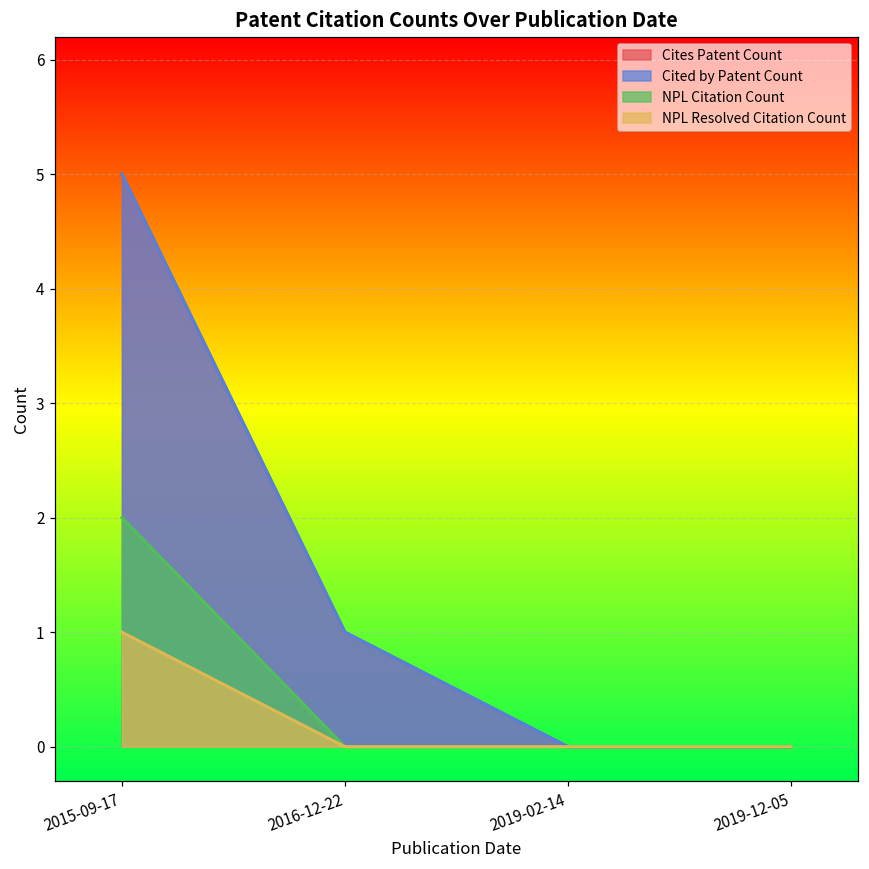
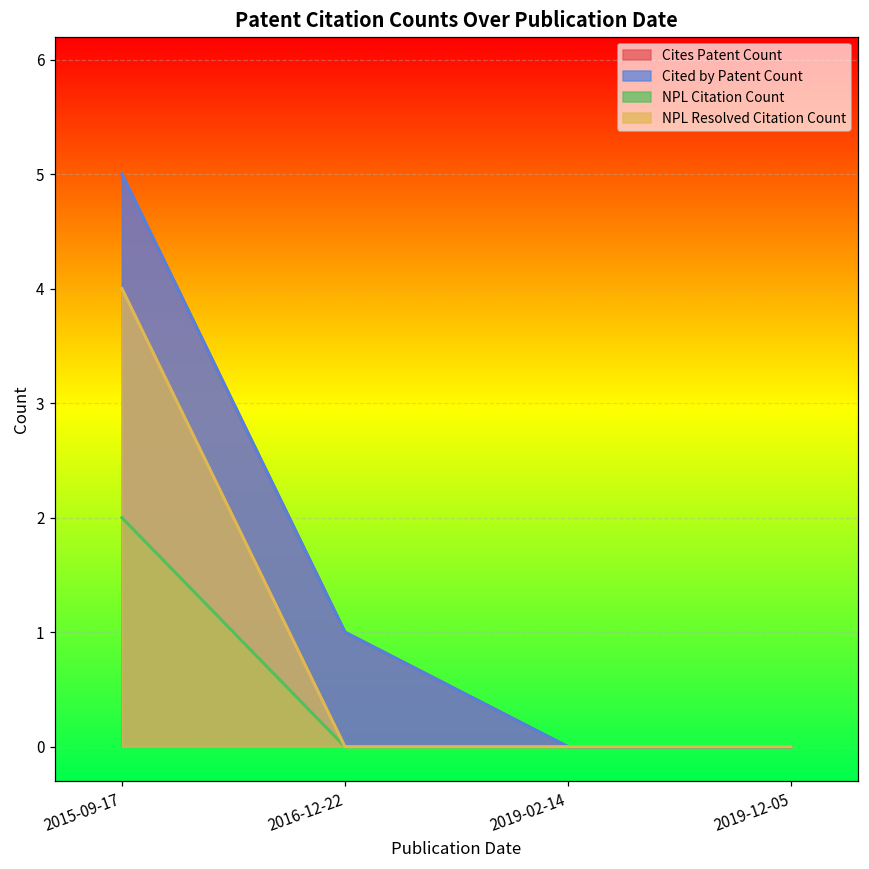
NPL Resolved Citation Count, 2015-09-17: 1 -> 4
